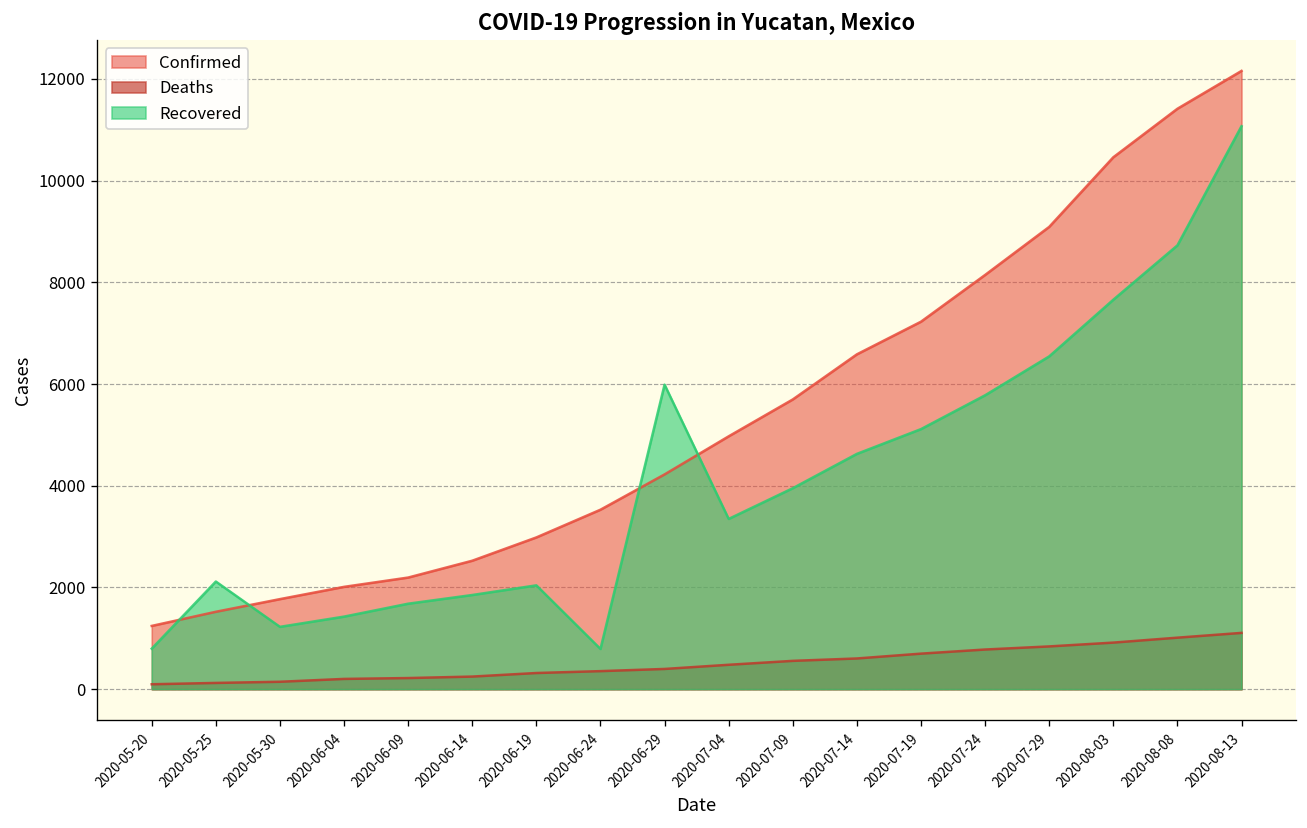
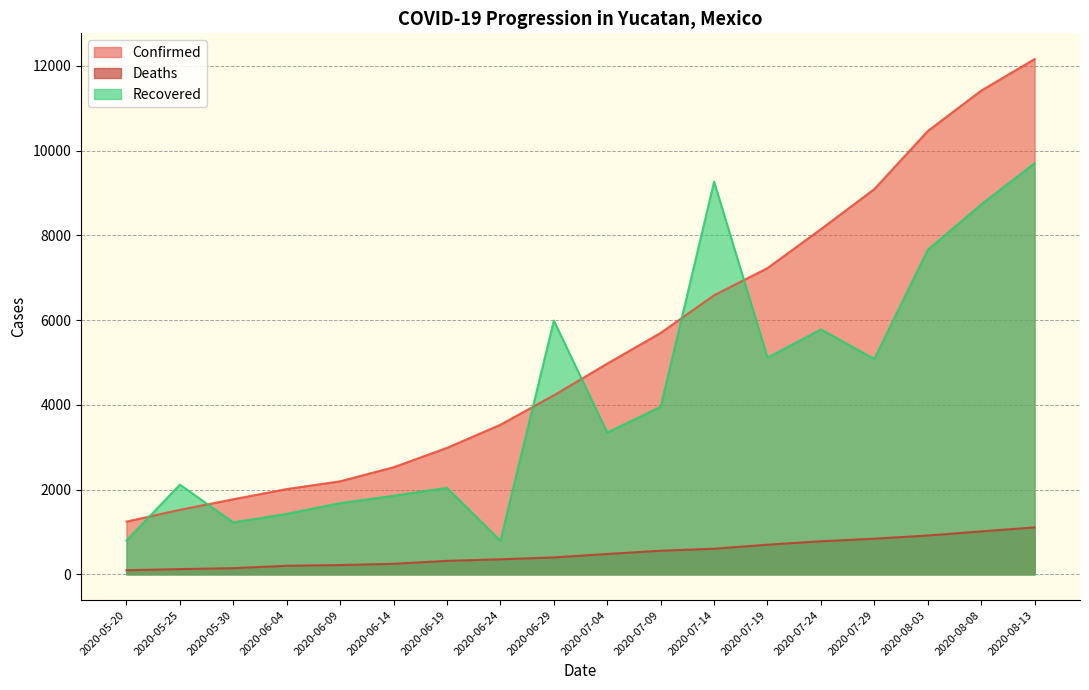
Recovered, 2020-07-14: 4600 -> 9300
Recovered, 2020-07-29: 6500 -> 5100
Recovered, 2020-08-13: 11100 -> 9700
